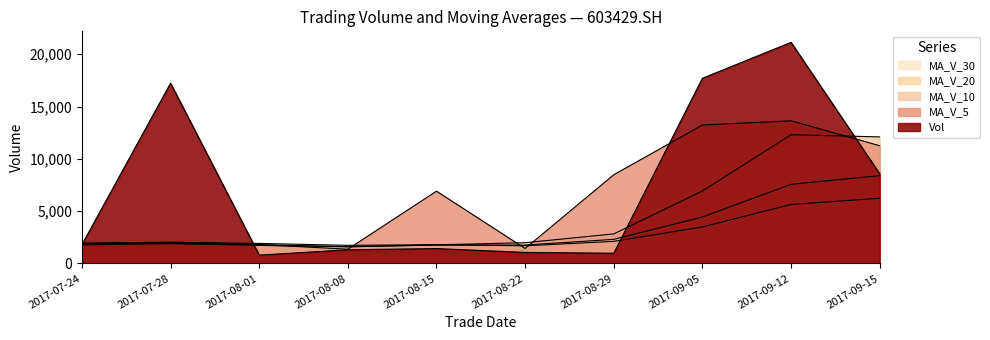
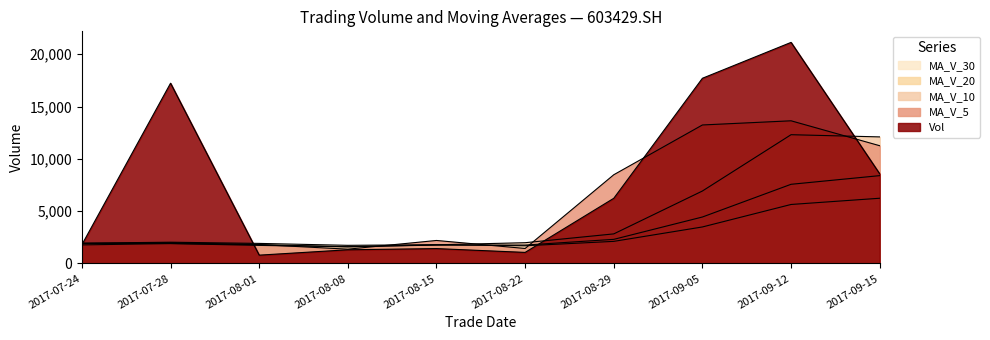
MA_V_5, 2017-08-15: 6,900 -> 2,200
Vol, 2017-08-29: 1,000 -> 6,200
